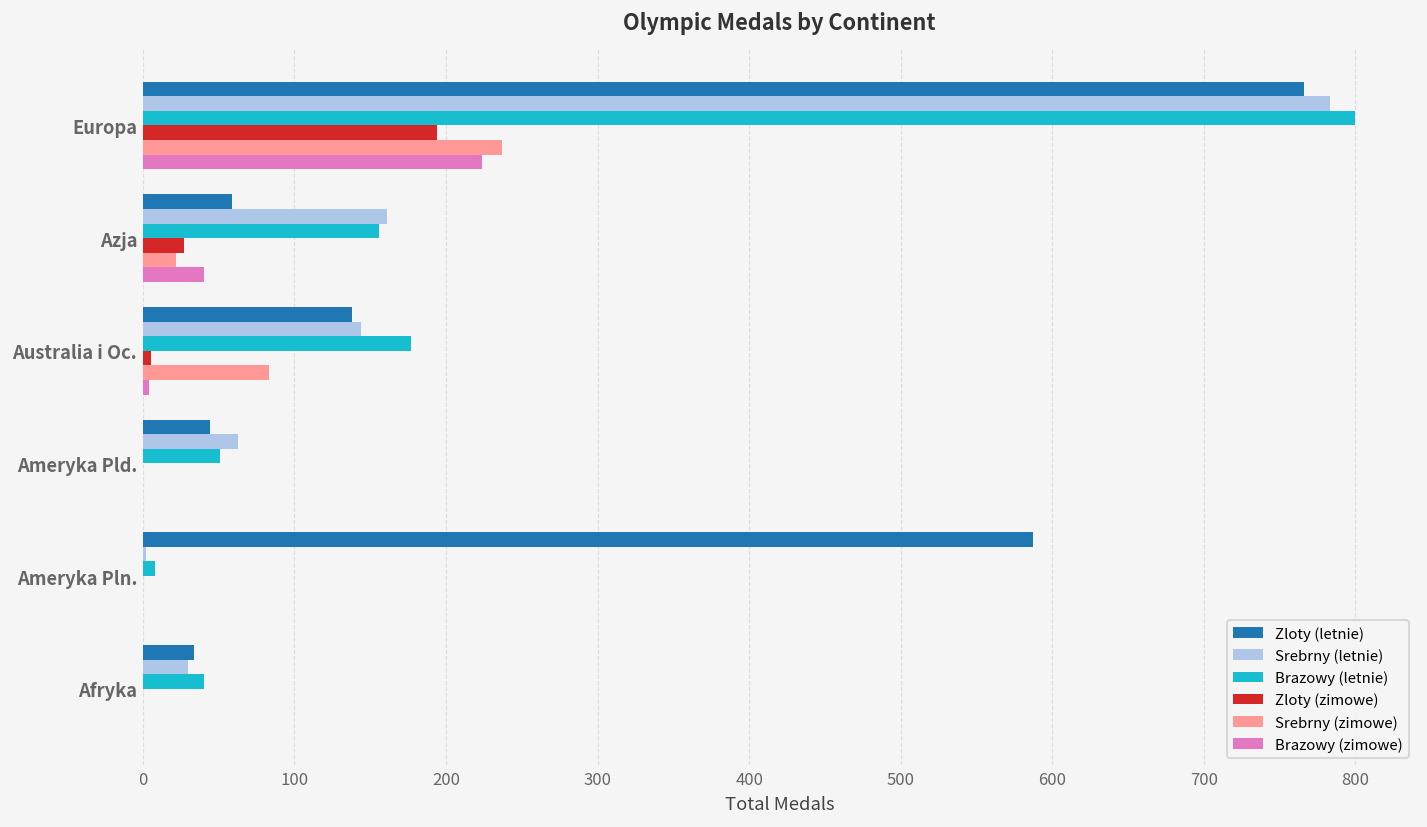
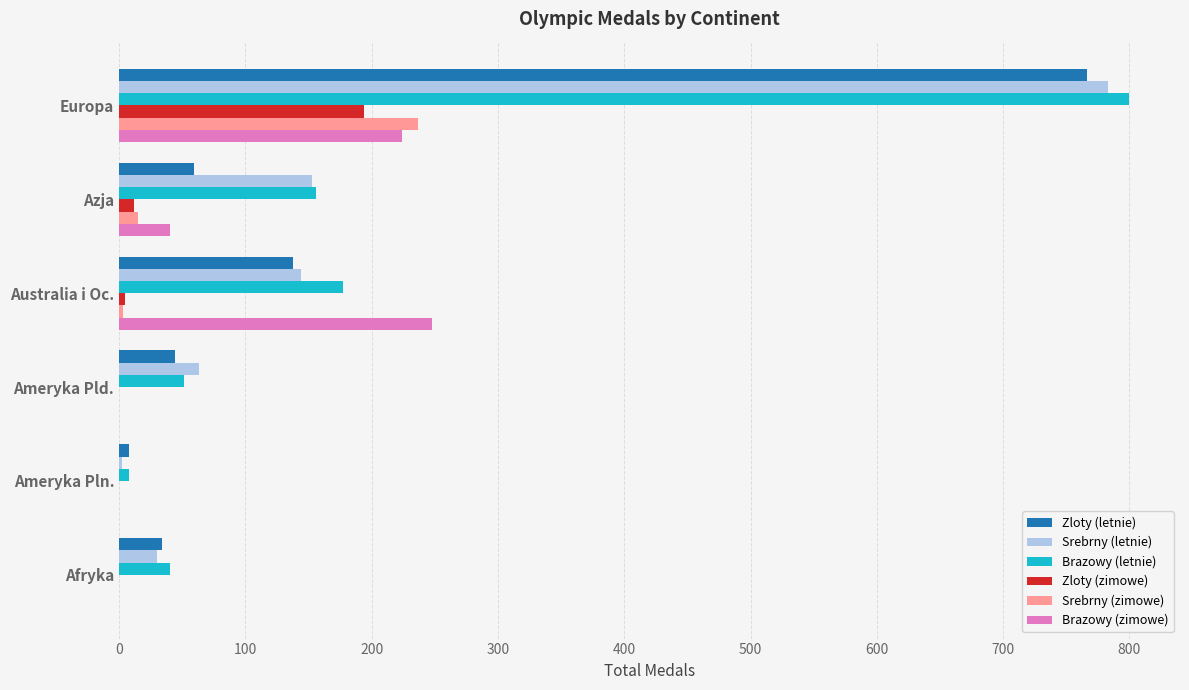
Srebrny (letnie), Azja: 161 -> 153
Zloty (zimowe), Azja: 27 -> 12
Srebrny (zimowe), Azja: 22 -> 15
Srebrny (zimowe), Australia i Oc.: 83 -> 3
Brazowy (zimowe), Australia i Oc.: 4 -> 248
Zloty (letnie), Ameryka Pln.: 587 -> 8
